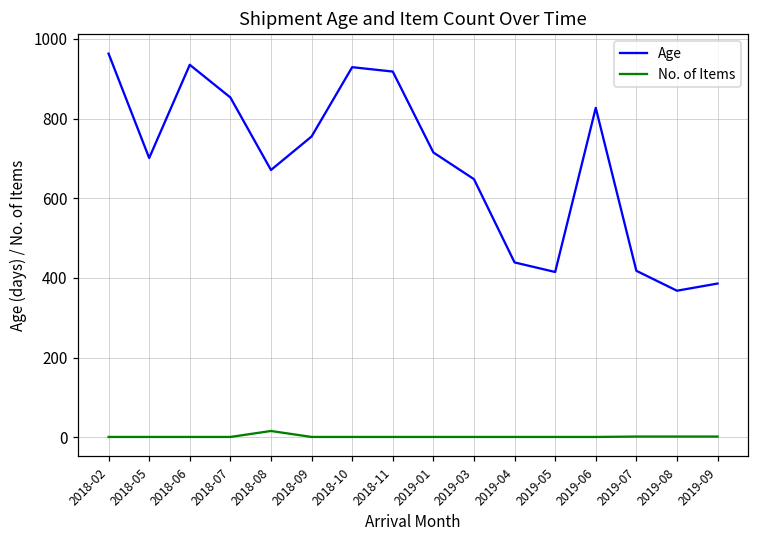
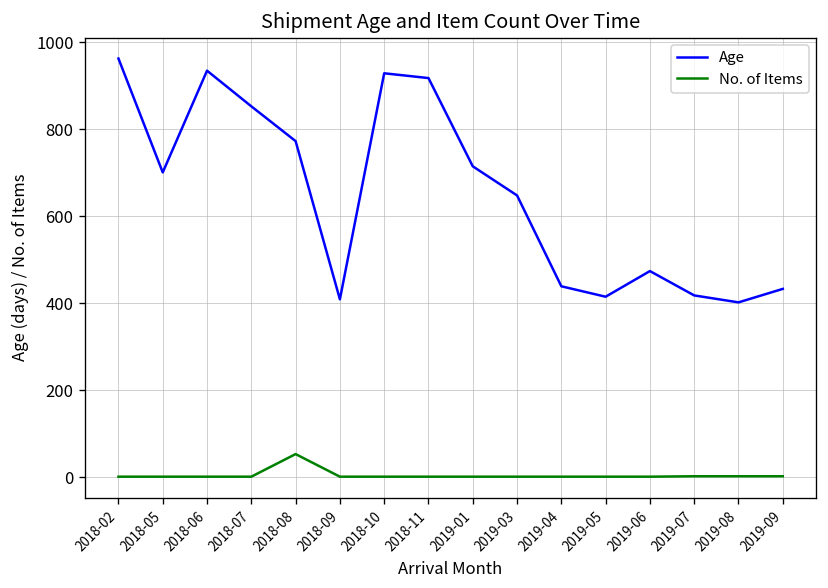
Age, 2018-08: 670 -> 770
No. of Items, 2018-08: 20 -> 50
Age, 2018-09: 760 -> 410
Age, 2019-06: 830 -> 470
Age, 2019-08: 370 -> 400
Age, 2019-09: 390 -> 430
